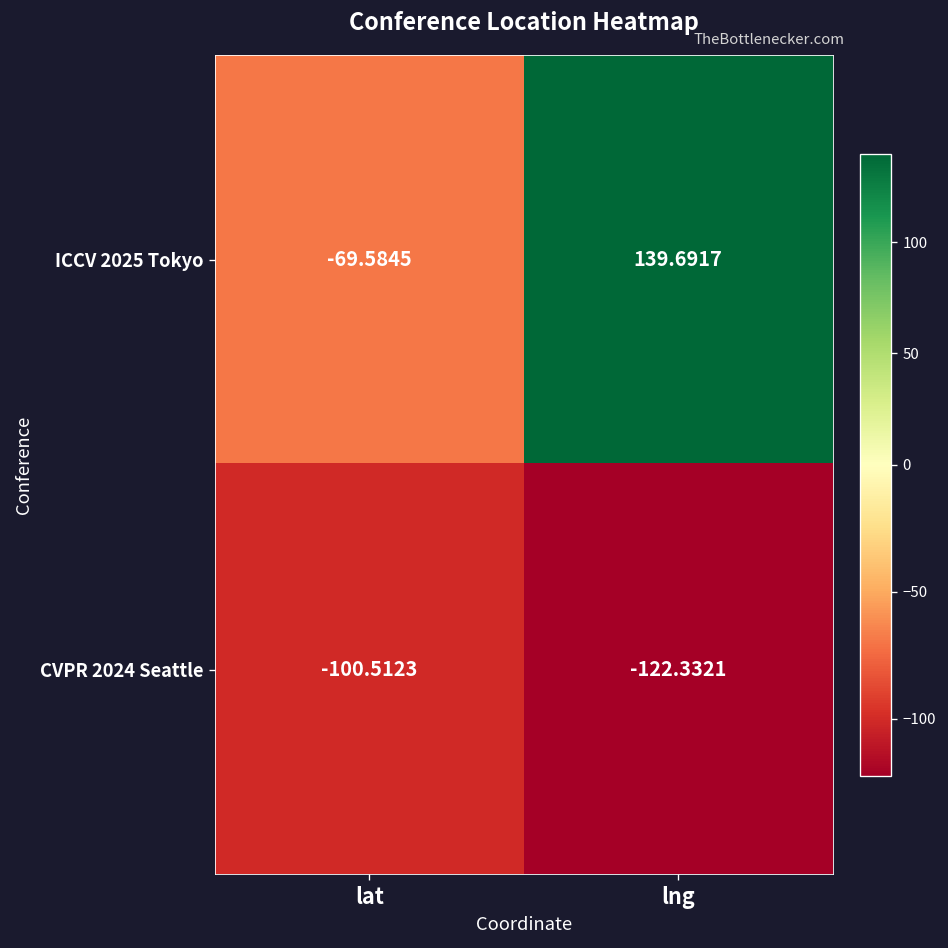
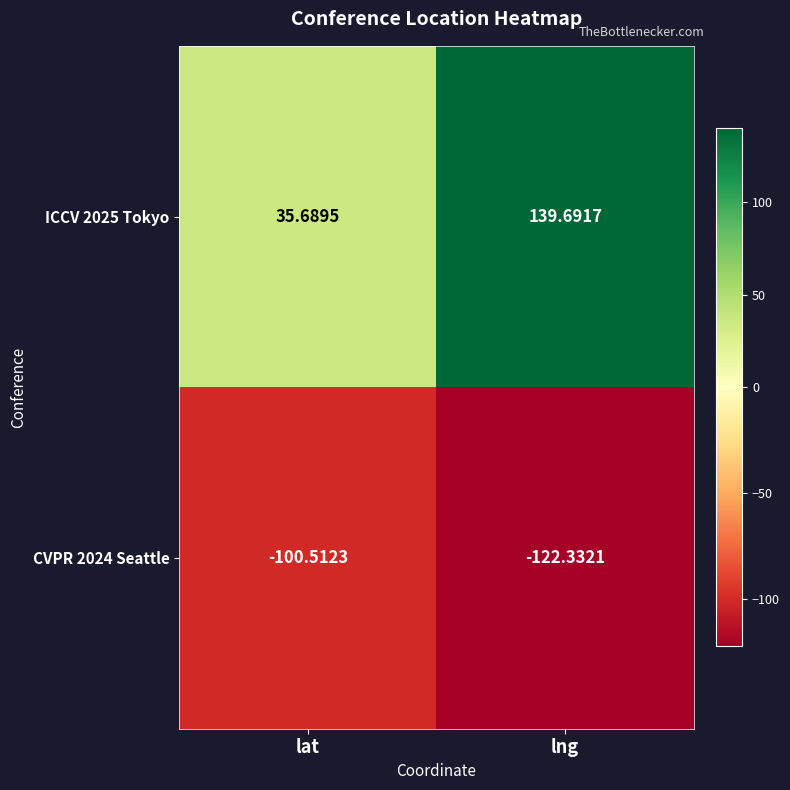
ICCV 2025 Tokyo, lat: -69.5845 -> 35.6895
